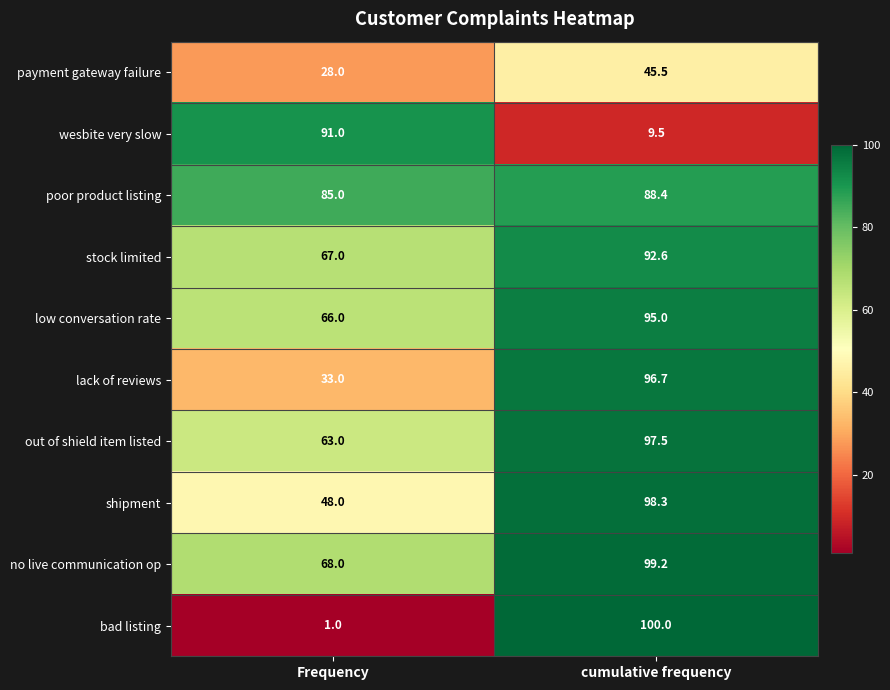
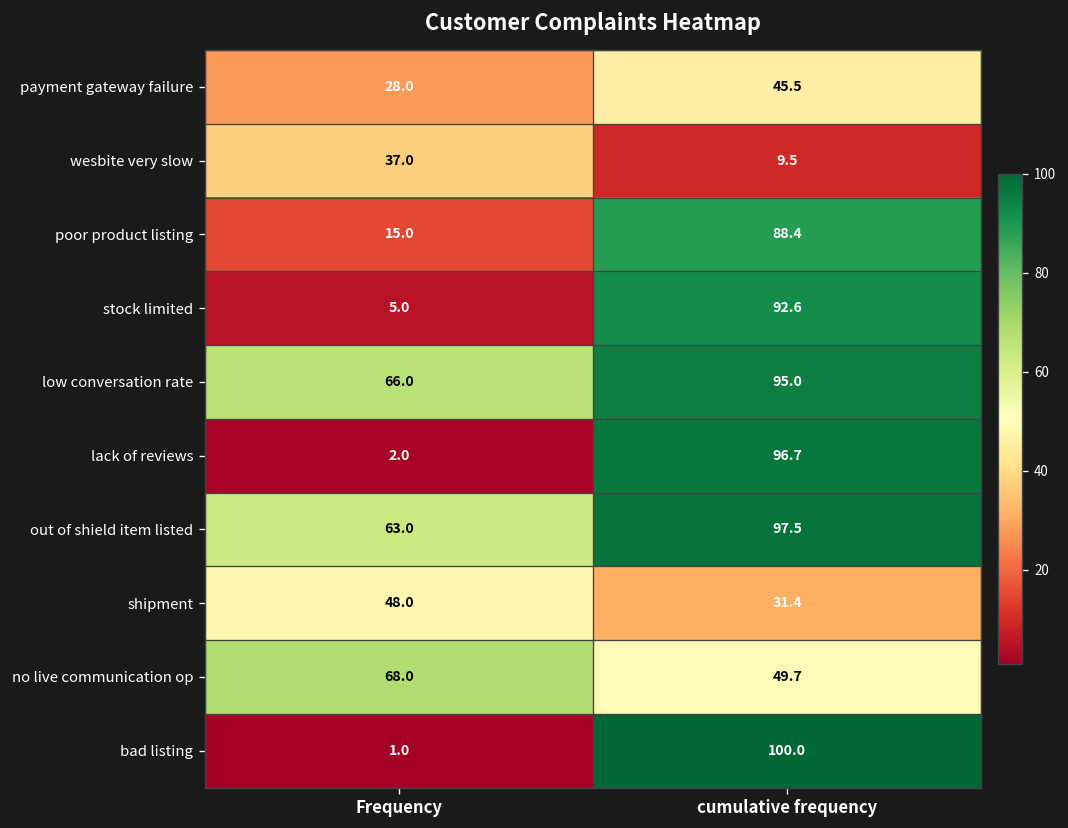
wesbite very slow, Frequency: 91.0 -> 37.0
poor product listing, Frequency: 85.0 -> 15.0
stock limited, Frequency: 67.0 -> 5.0
lack of reviews, Frequency: 33.0 -> 2.0
shipment, cumulative frequency: 98.3 -> 31.4
no live communication op, cumulative frequency: 99.2 -> 49.7
